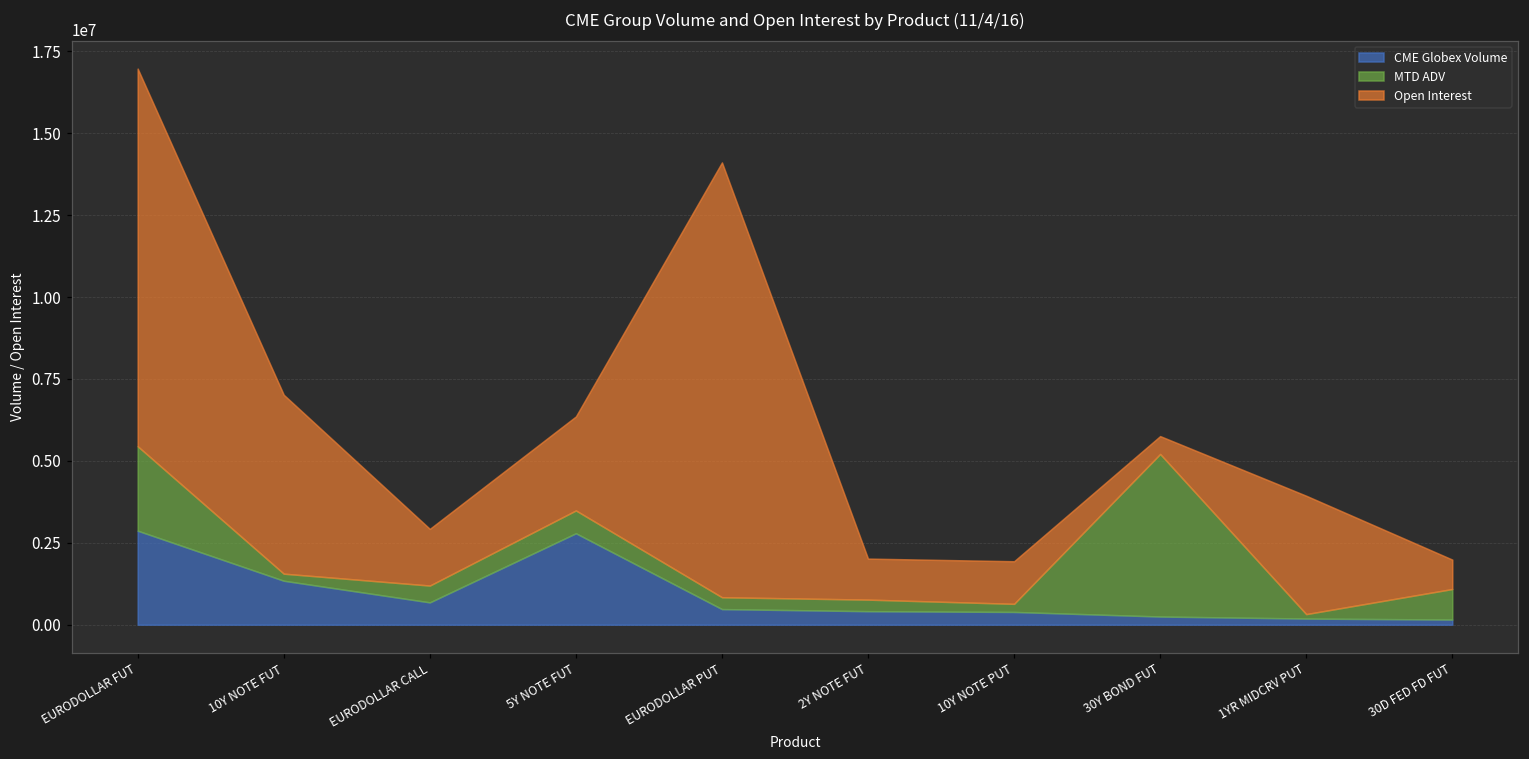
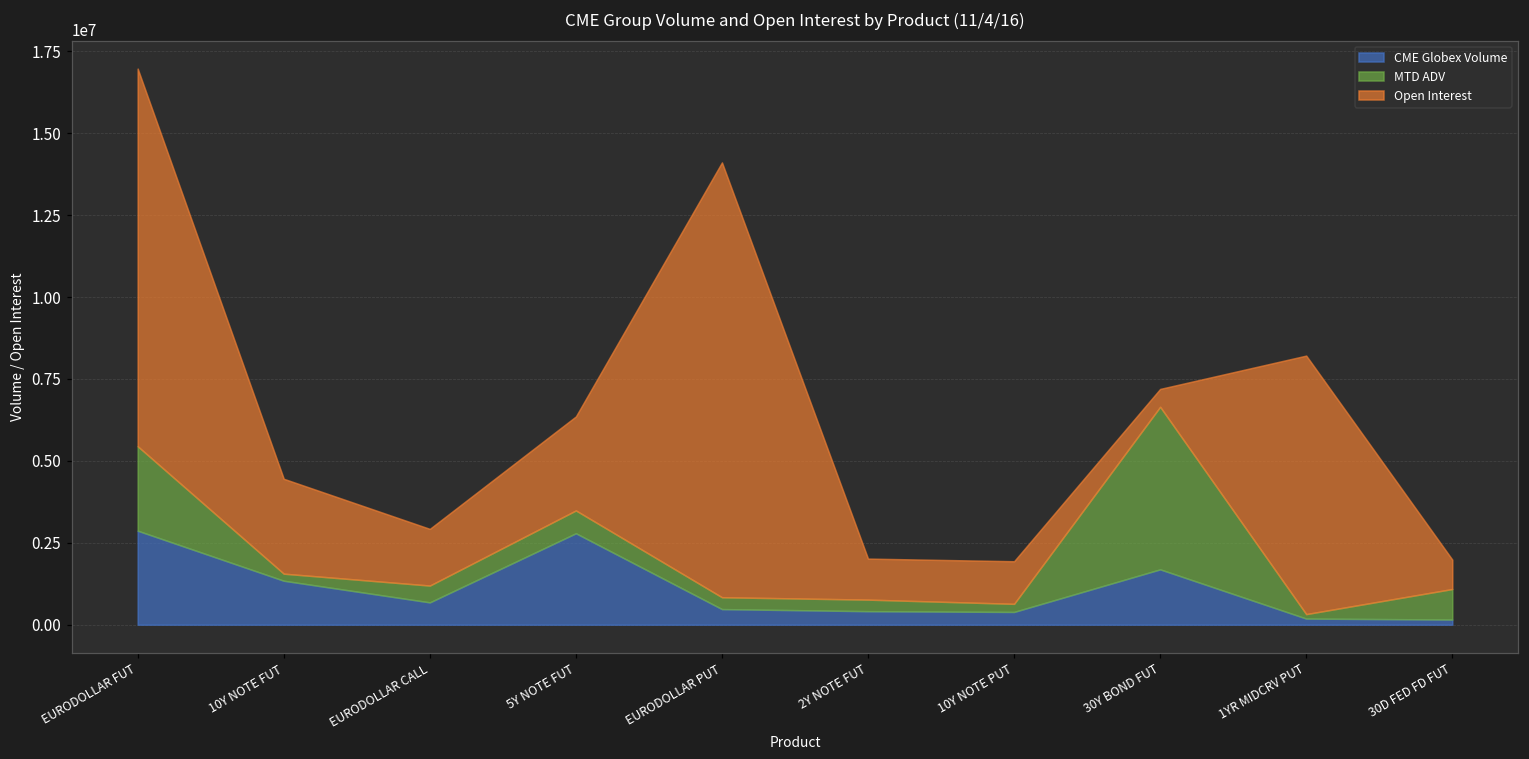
Open Interest, 10Y NOTE FUT: 5500000 -> 2900000
CME Globex Volume, 30Y BOND FUT: 200000 -> 1700000
Open Interest, 1YR MIDCRV PUT: 3600000 -> 7900000
